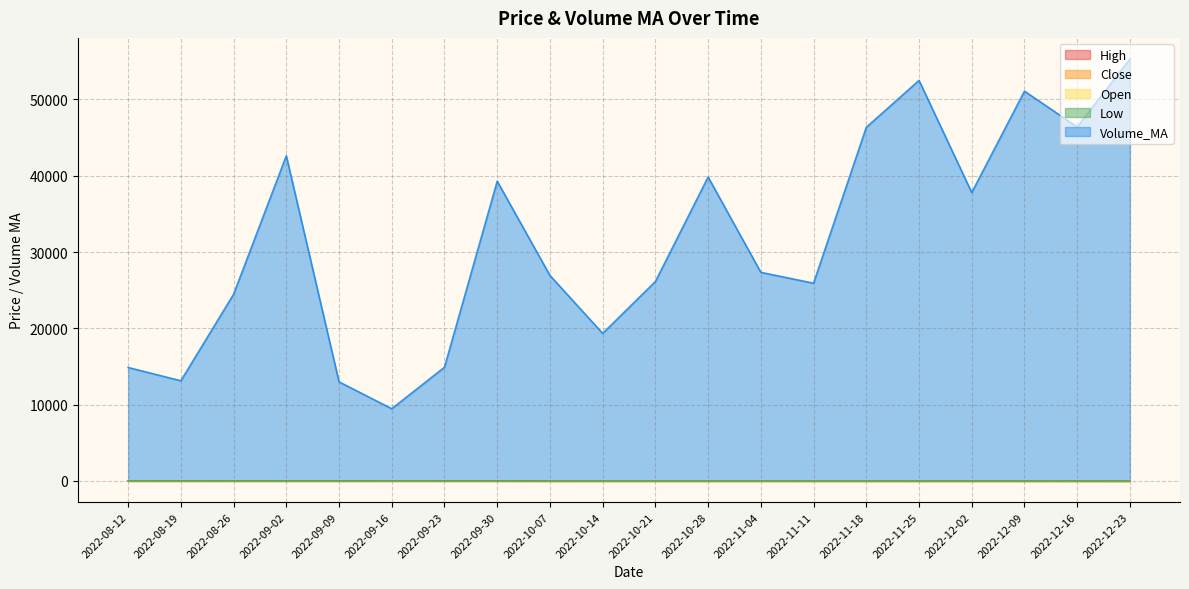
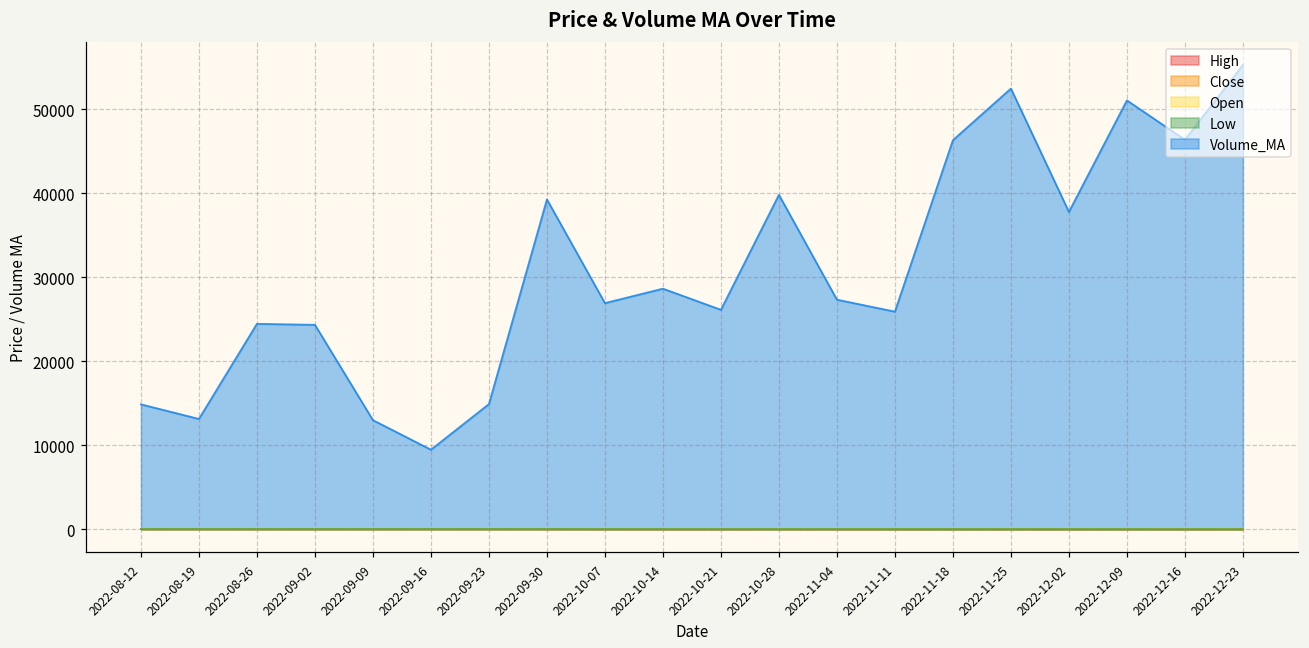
Volume_MA, 2022-09-02: 43000 -> 24000
Volume_MA, 2022-10-14: 19000 -> 29000
